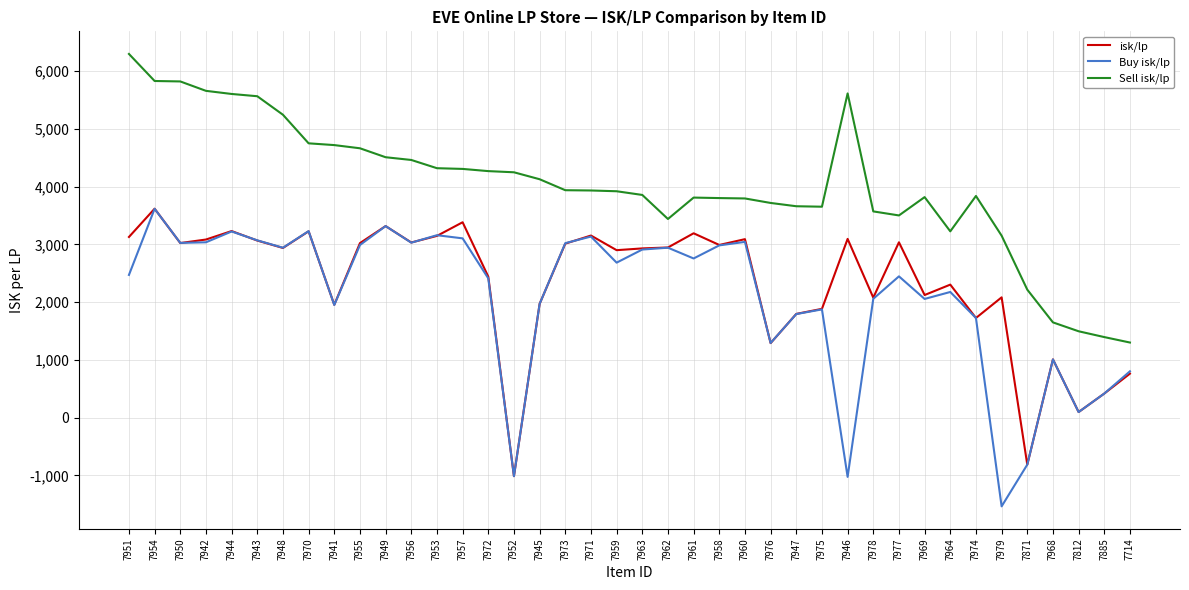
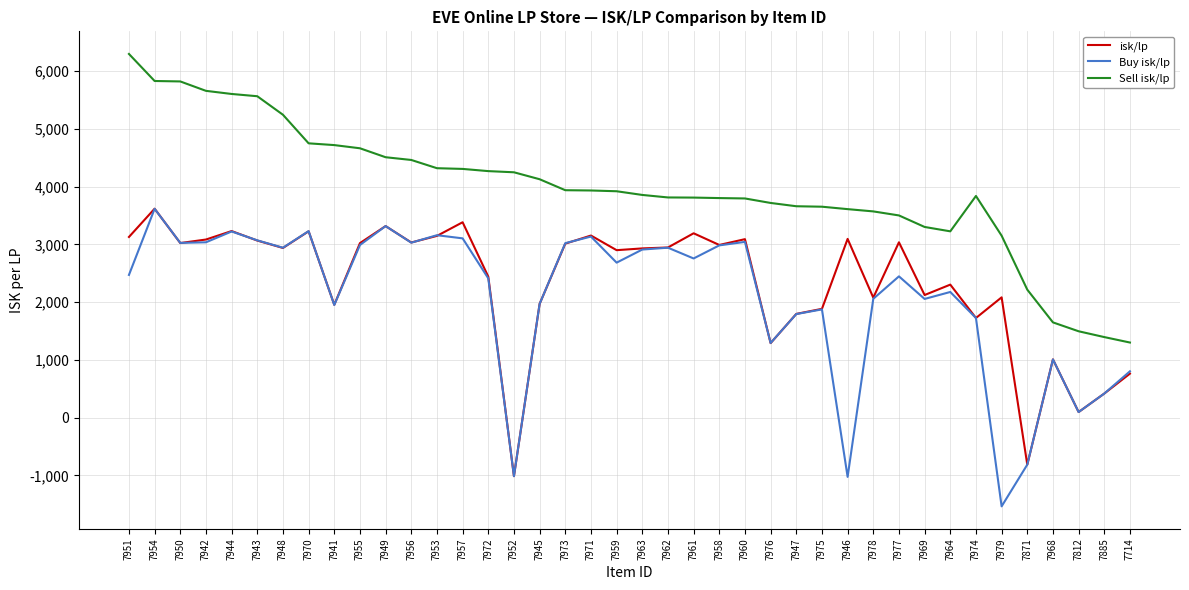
Sell isk/lp, 7962: 3,400 -> 3,800
Sell isk/lp, 7946: 5,600 -> 3,600
Sell isk/lp, 7969: 3,800 -> 3,300
